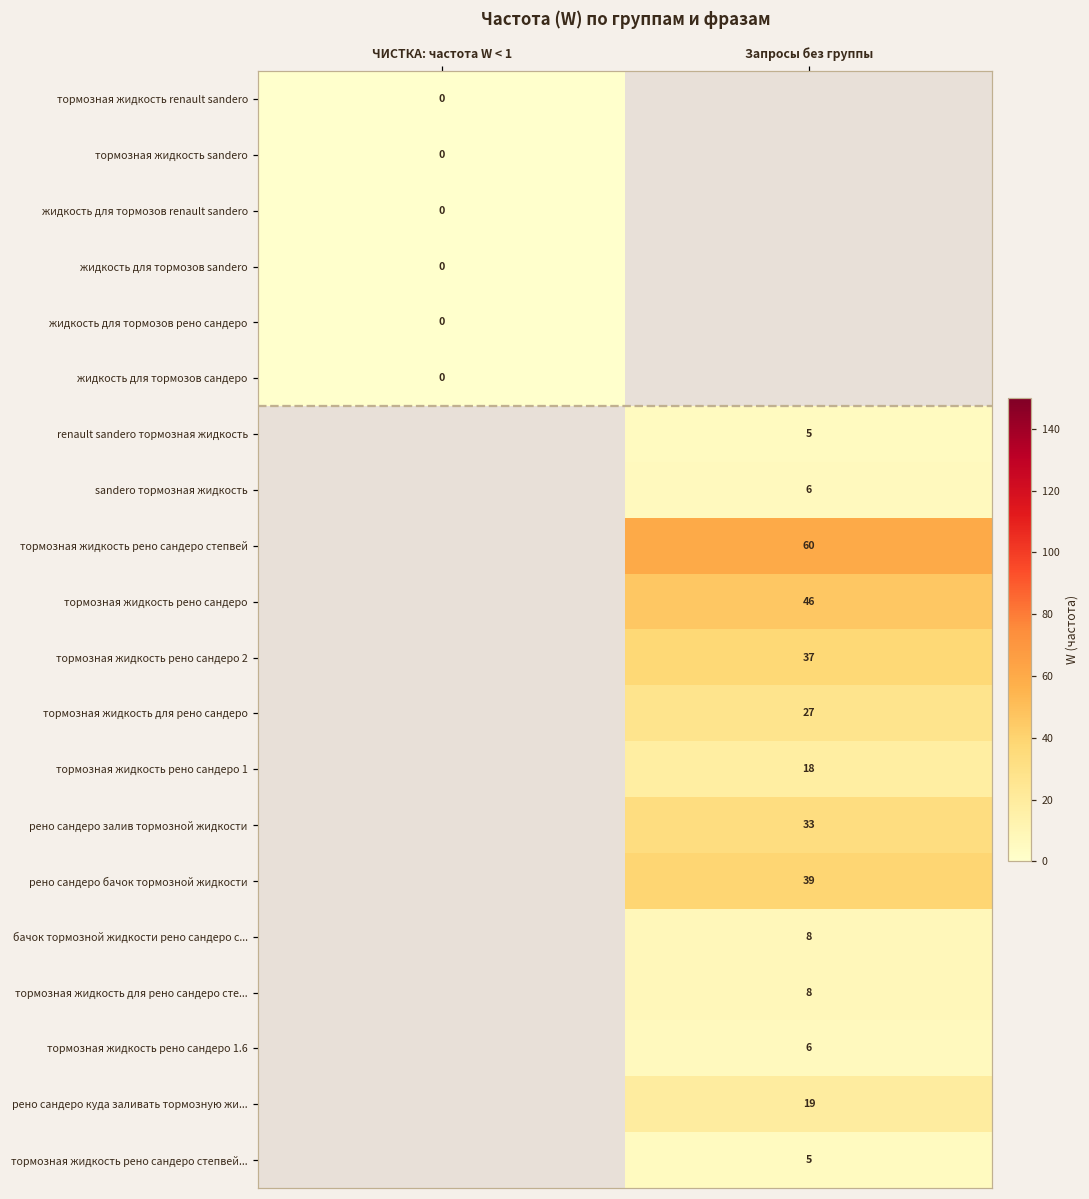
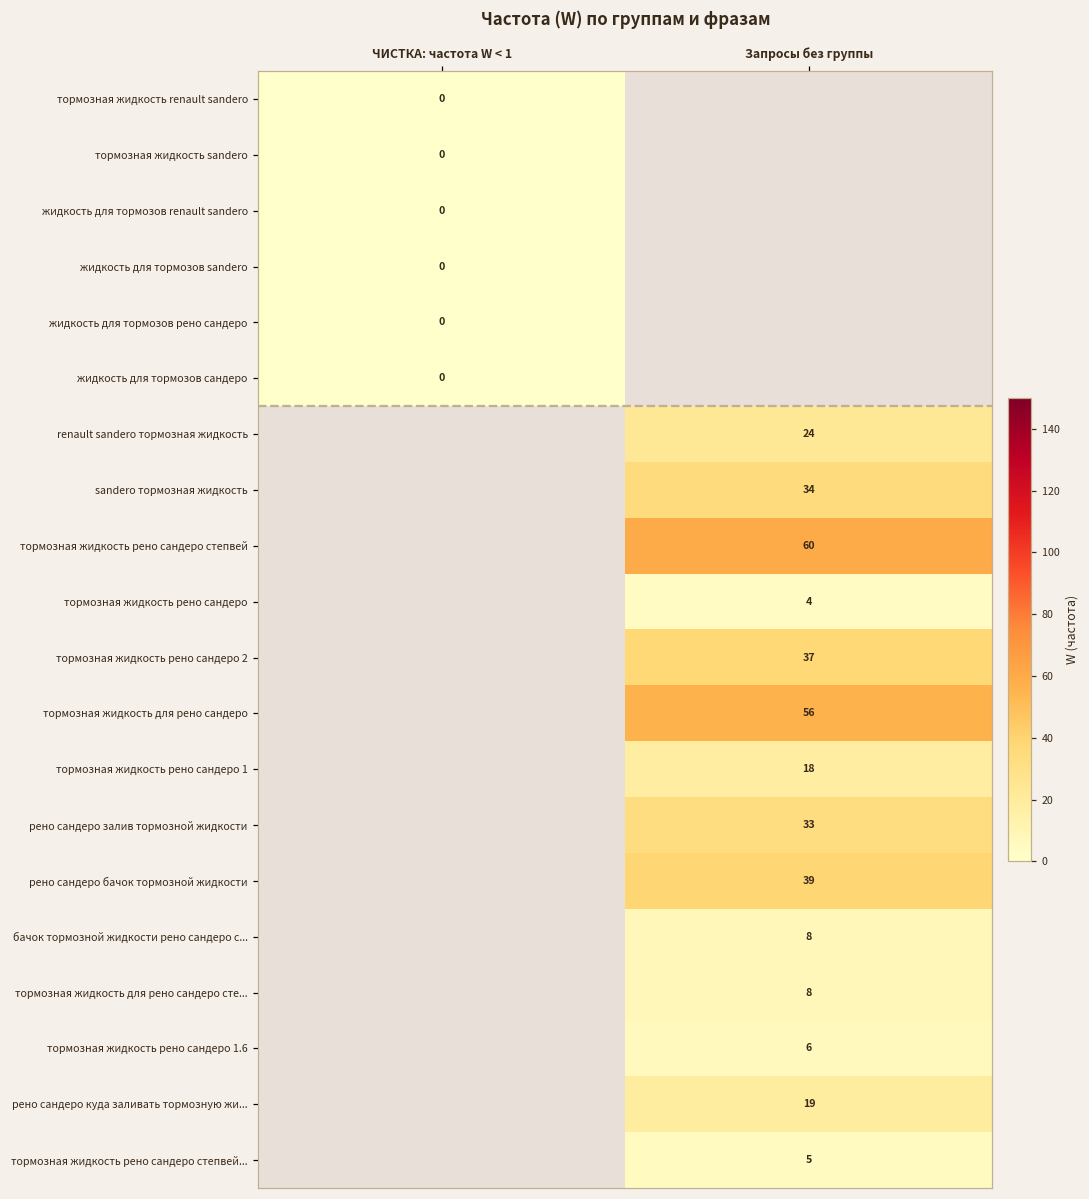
renault sandero тормозная жидкость, Запросы без группы: 5 -> 24
sandero тормозная жидкость, Запросы без группы: 6 -> 34
тормозная жидкость рено сандеро, Запросы без группы: 46 -> 4
тормозная жидкость для рено сандеро, Запросы без группы: 27 -> 56
